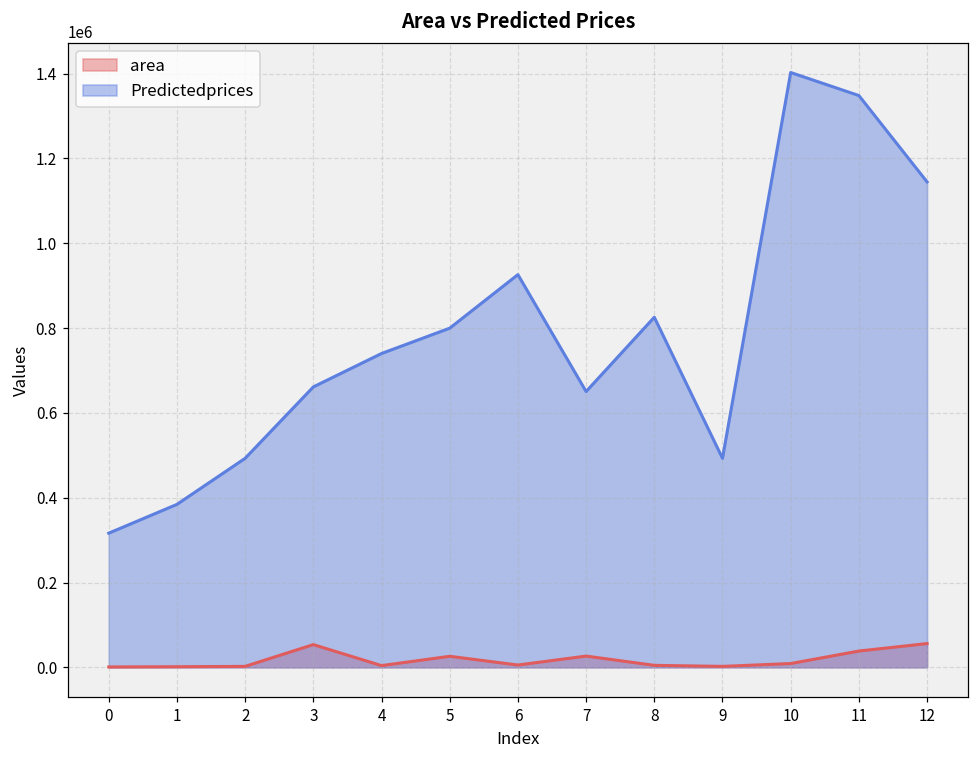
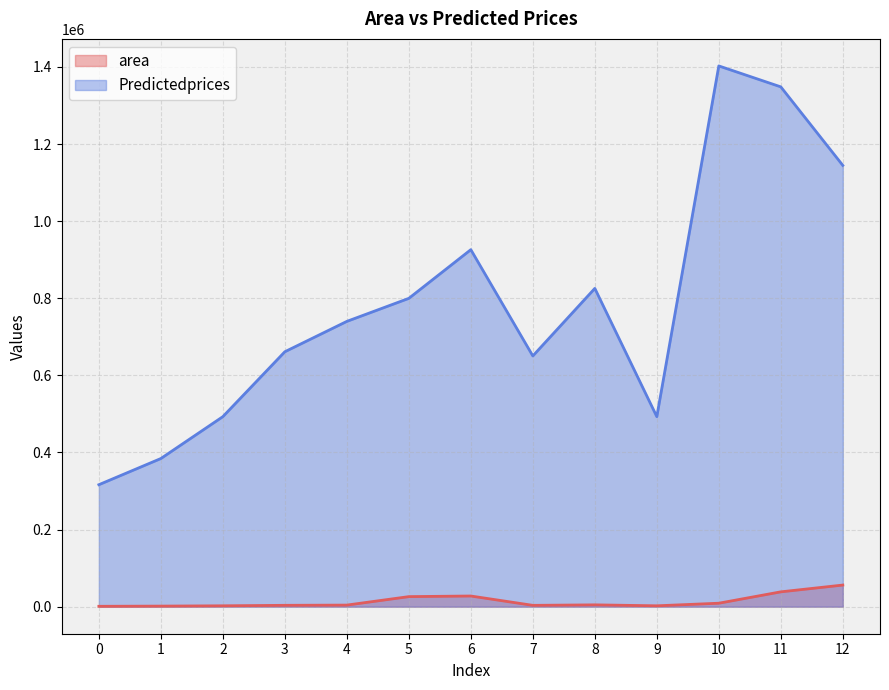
area, 3: 50000 -> 0
area, 6: 10000 -> 30000
area, 7: 30000 -> 0
